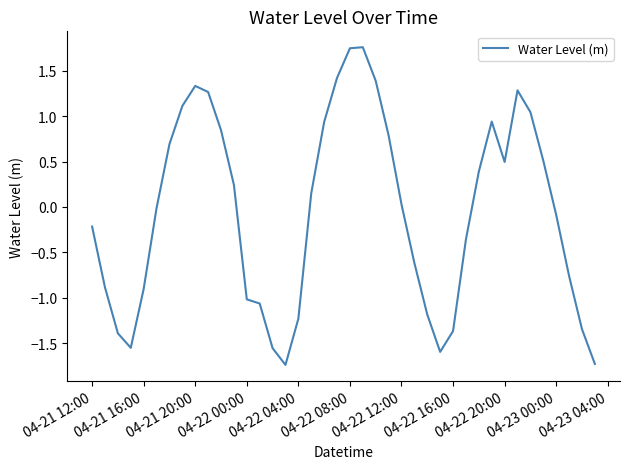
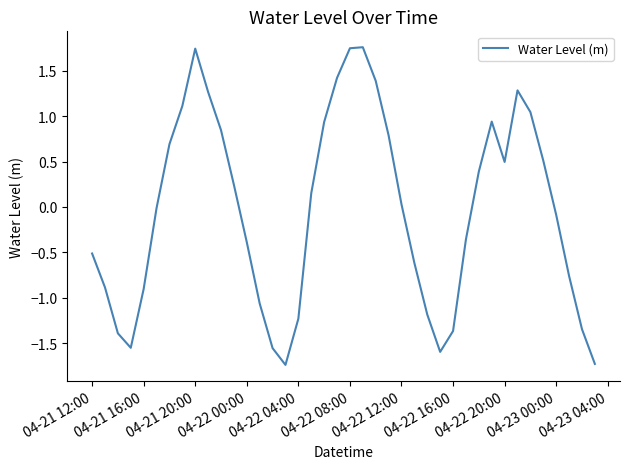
04-21 12:00: -0.2 -> -0.5
04-21 20:00: 1.3 -> 1.7
04-22 00:00: -1.0 -> -0.4
